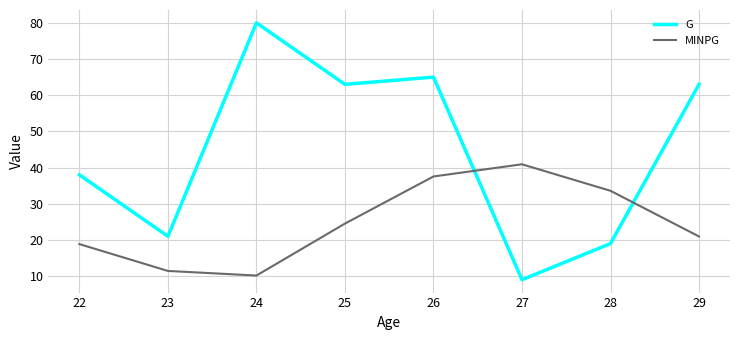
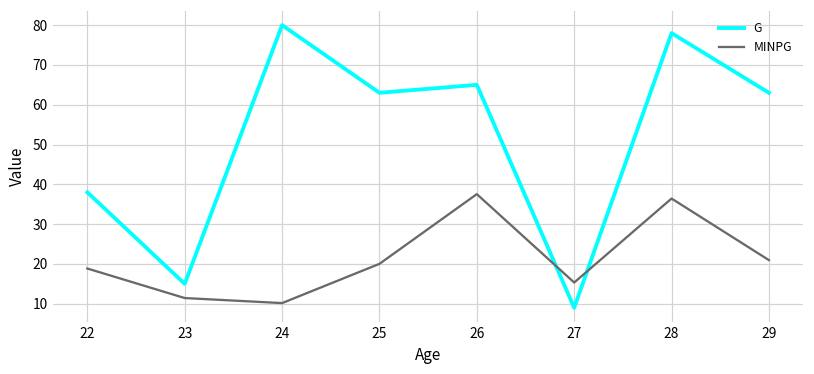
G, 23: 21 -> 15
MINPG, 25: 25 -> 20
MINPG, 27: 41 -> 15
G, 28: 19 -> 78
MINPG, 28: 34 -> 36
